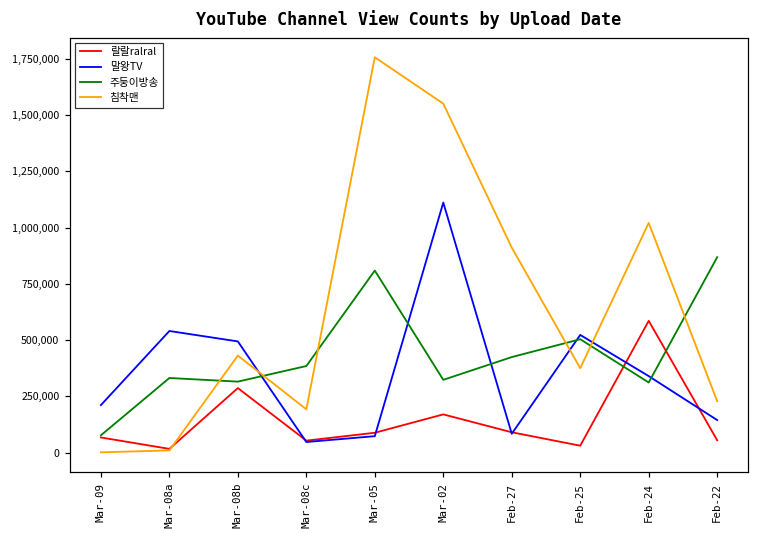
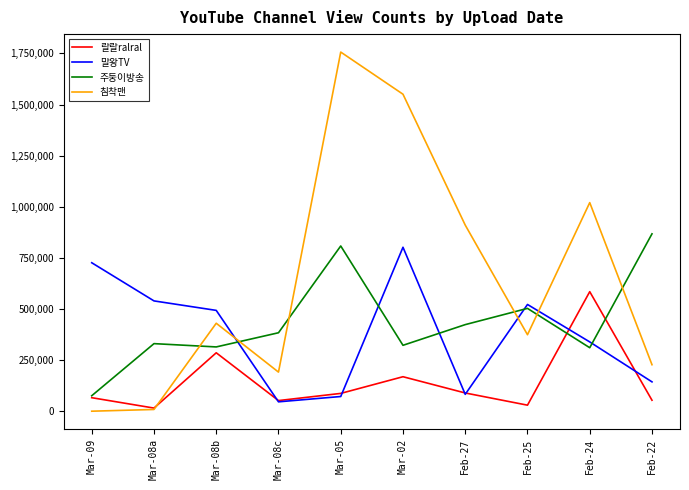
말왕TV, Mar-09: 210,000 -> 730,000
말왕TV, Mar-02: 1,110,000 -> 800,000
